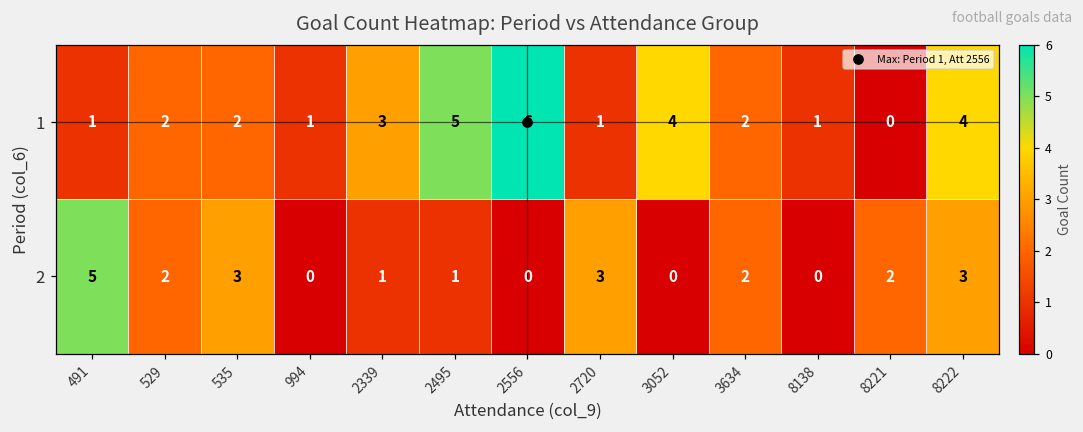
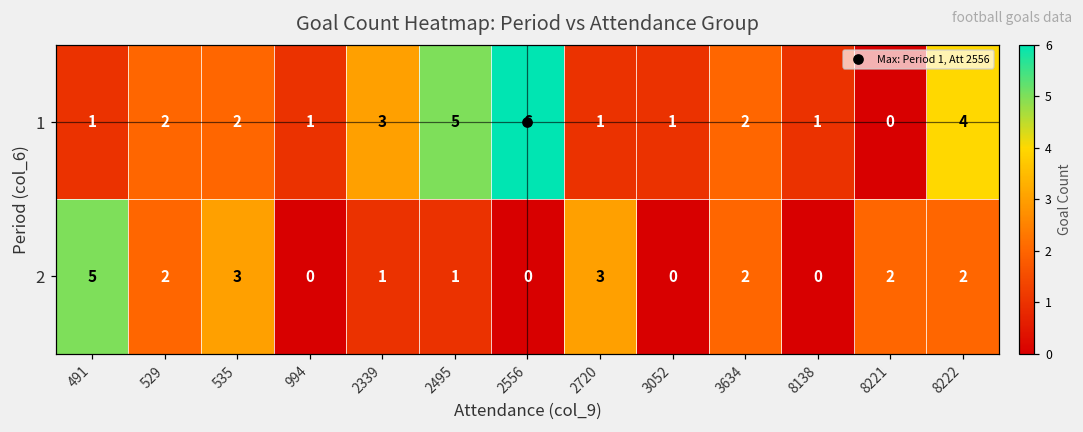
1, 3052: 4 -> 1
2, 8222: 3 -> 2
